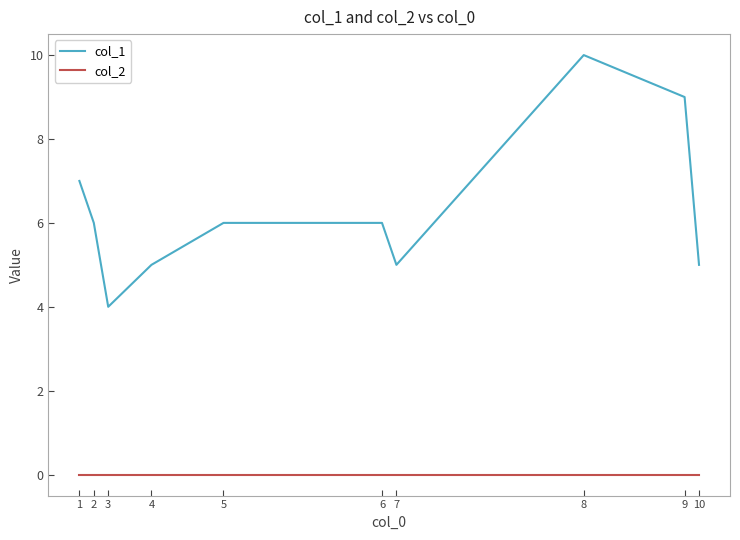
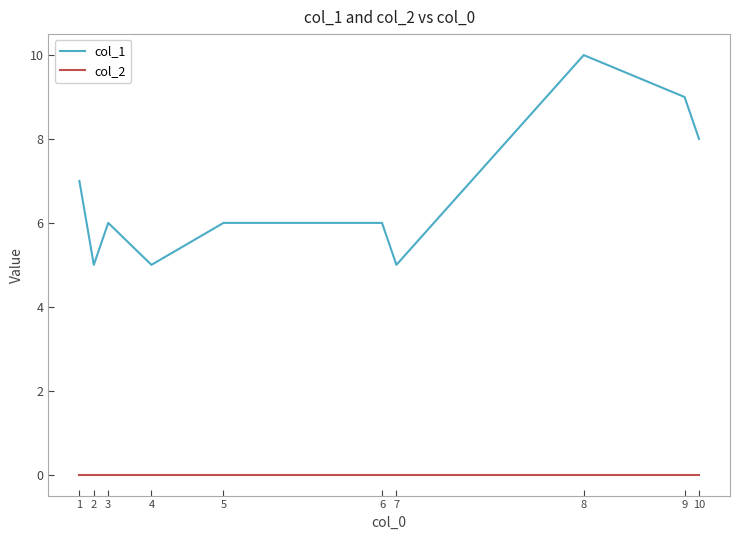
col_1, 2: 6 -> 5
col_1, 3: 4 -> 6
col_1, 10: 5 -> 8
